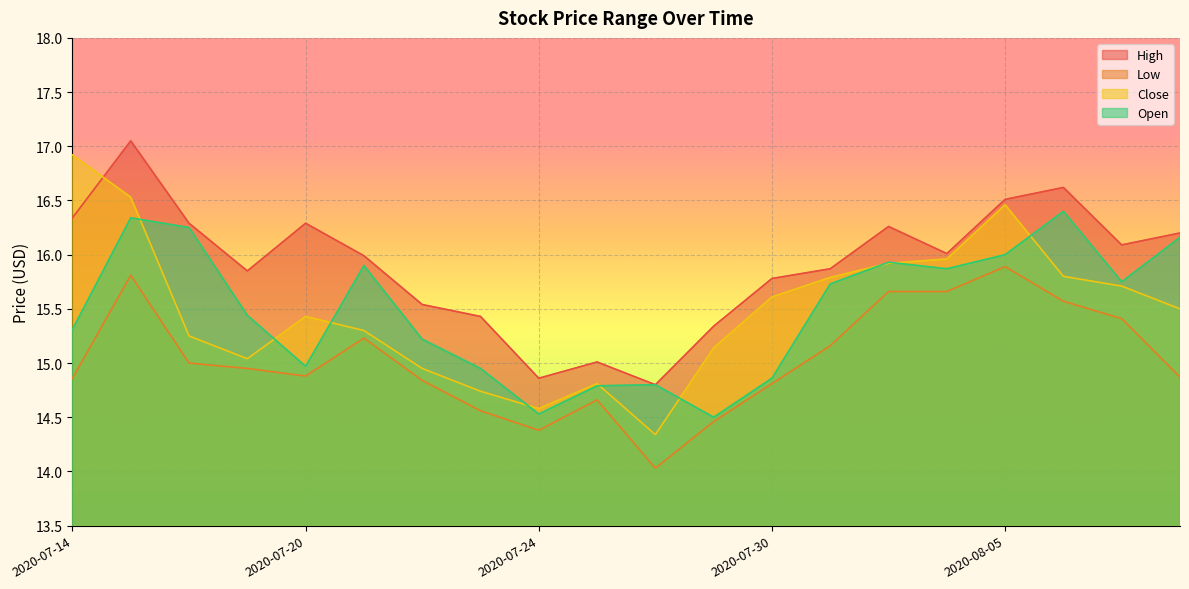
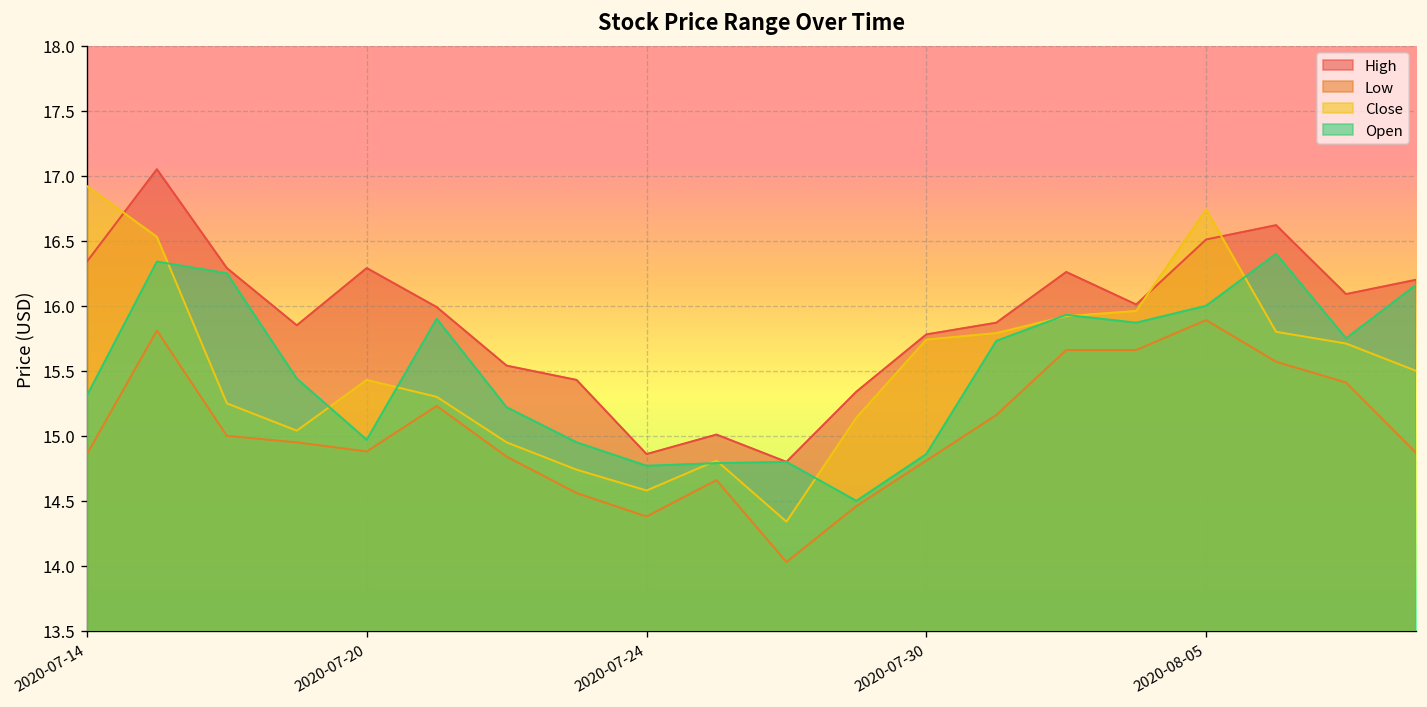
Open, 2020-07-24: 14.53 -> 14.77
Close, 2020-07-30: 15.61 -> 15.74
Close, 2020-08-05: 16.46 -> 16.74
